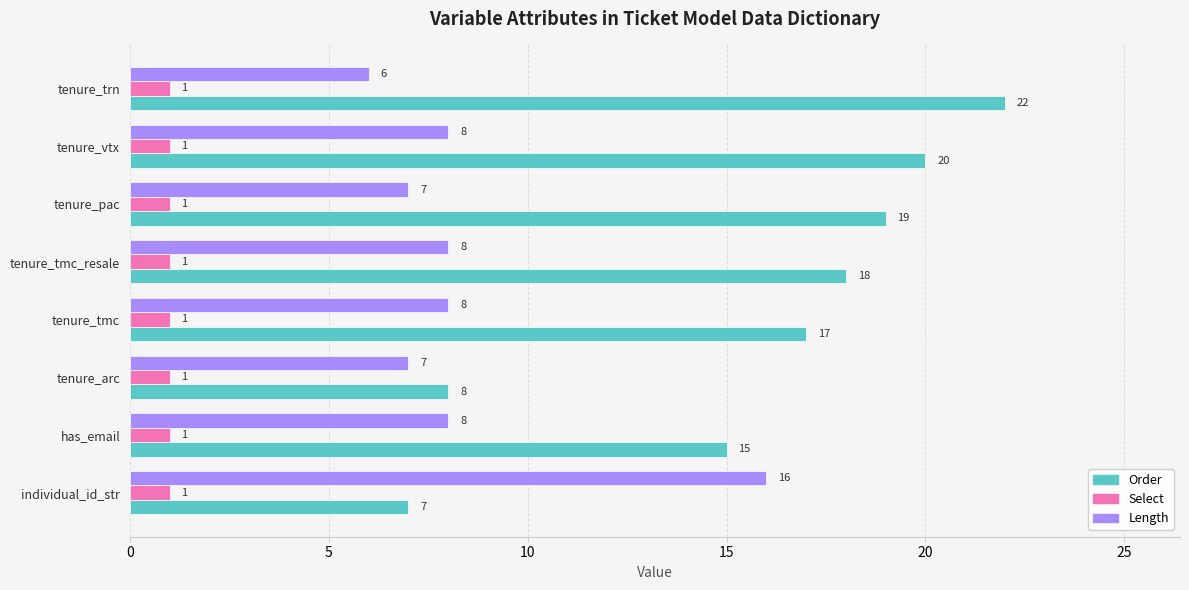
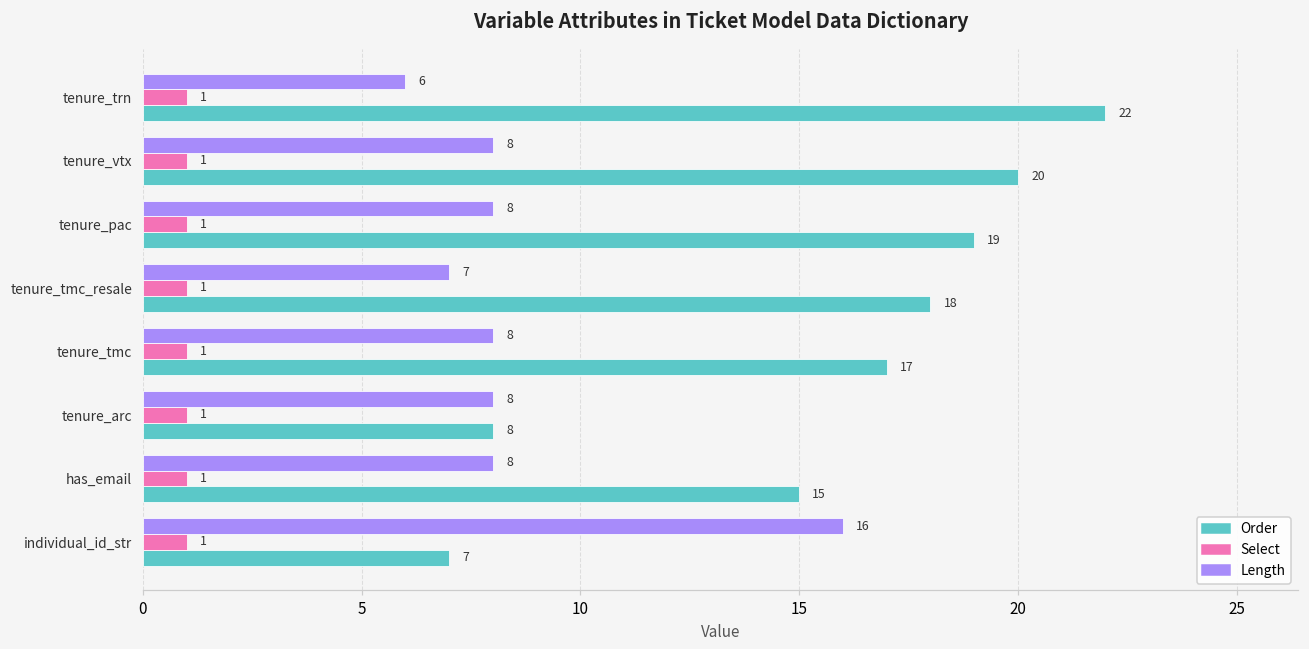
Length, tenure_pac: 7 -> 8
Length, tenure_tmc_resale: 8 -> 7
Length, tenure_arc: 7 -> 8
